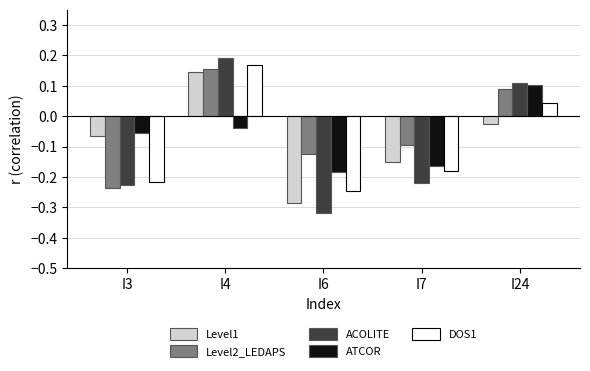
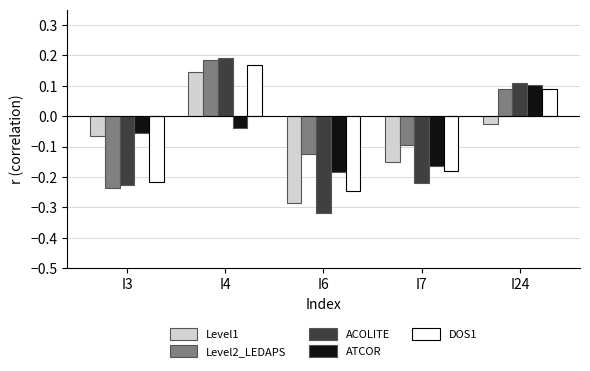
Level2_LEDAPS, I4: 0.16 -> 0.19
DOS1, I24: 0.04 -> 0.09
